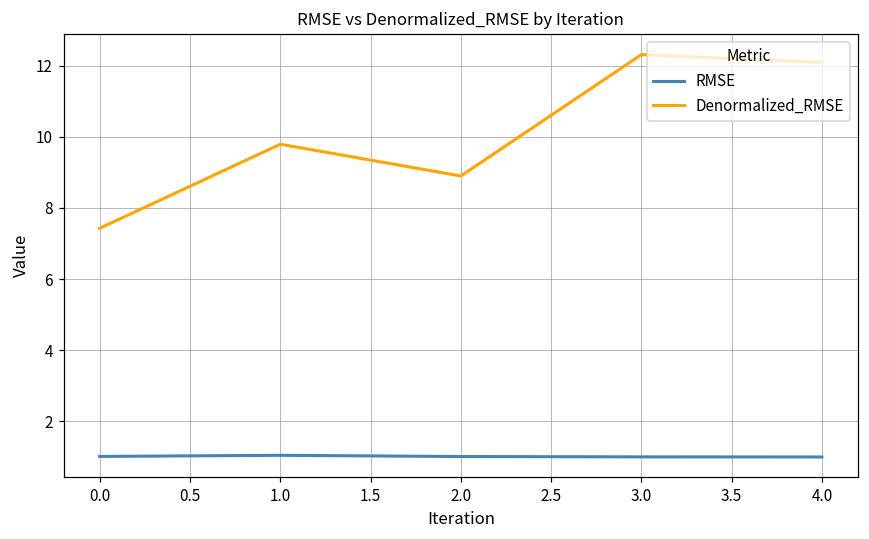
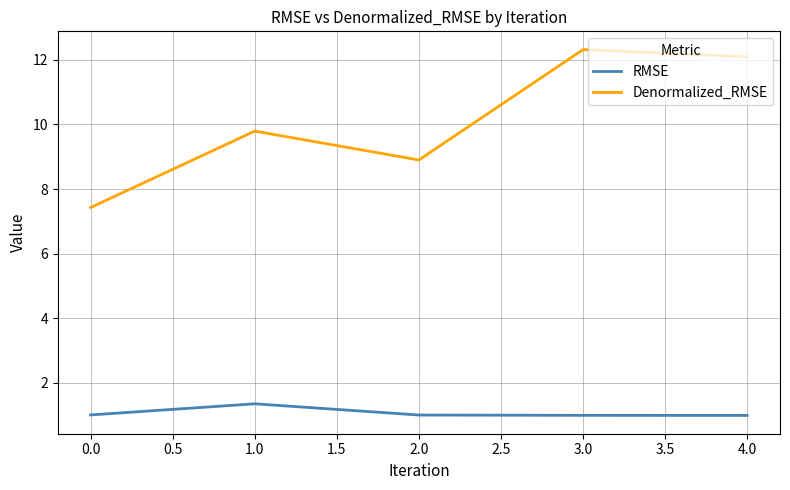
RMSE, 1.0: 1.0 -> 1.4
